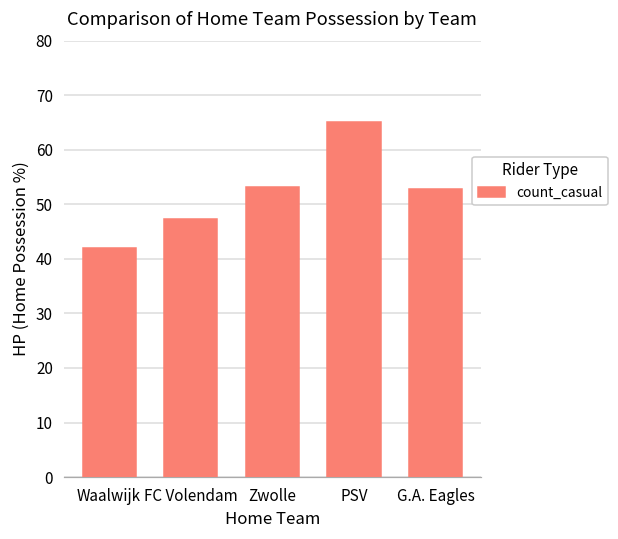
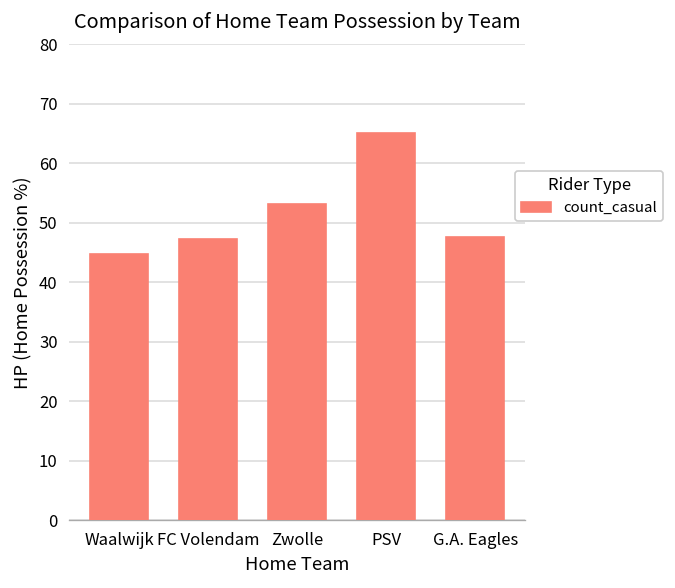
Waalwijk: 42 -> 45
G.A. Eagles: 53 -> 48
